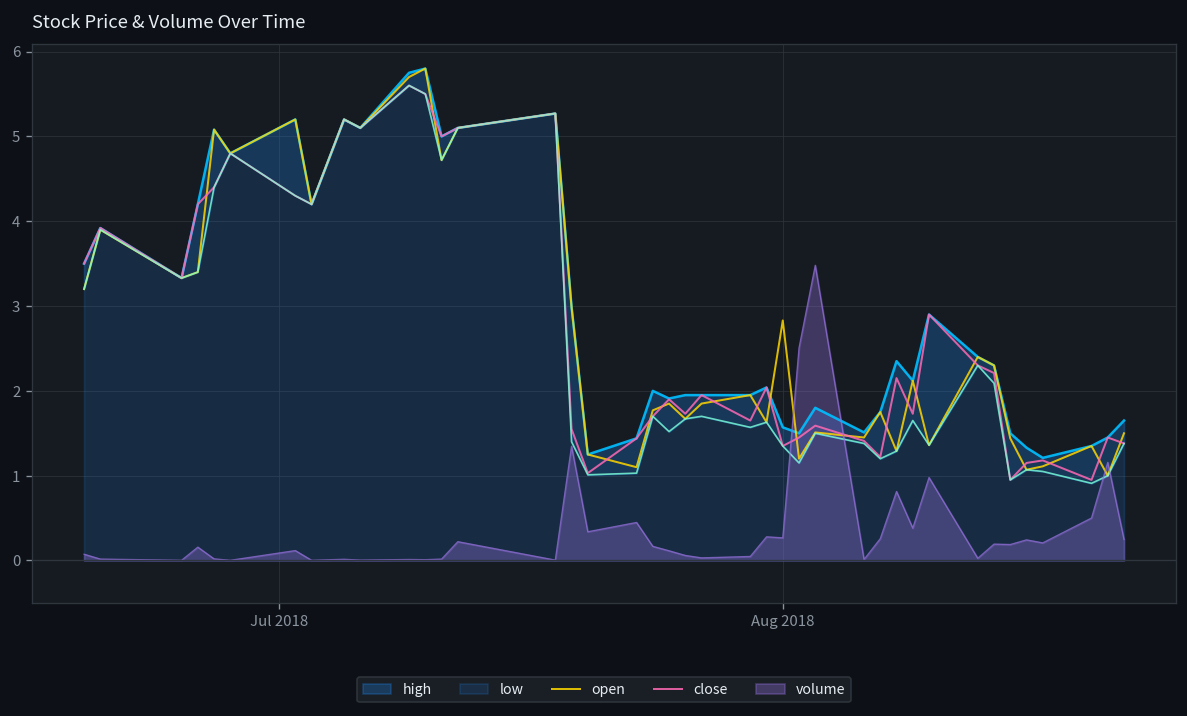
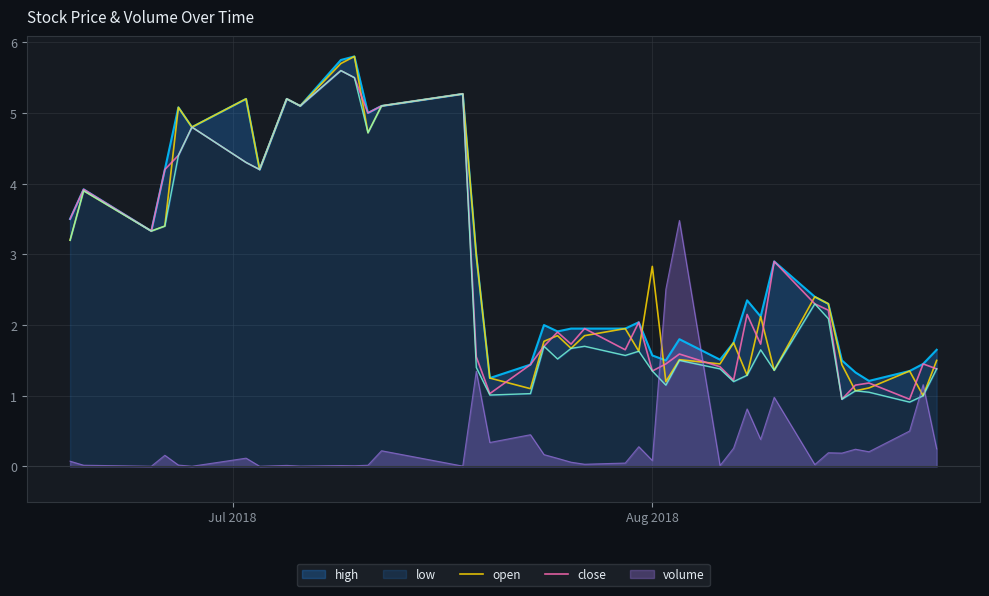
volume, Aug 2018: 0.3 -> 0.1
